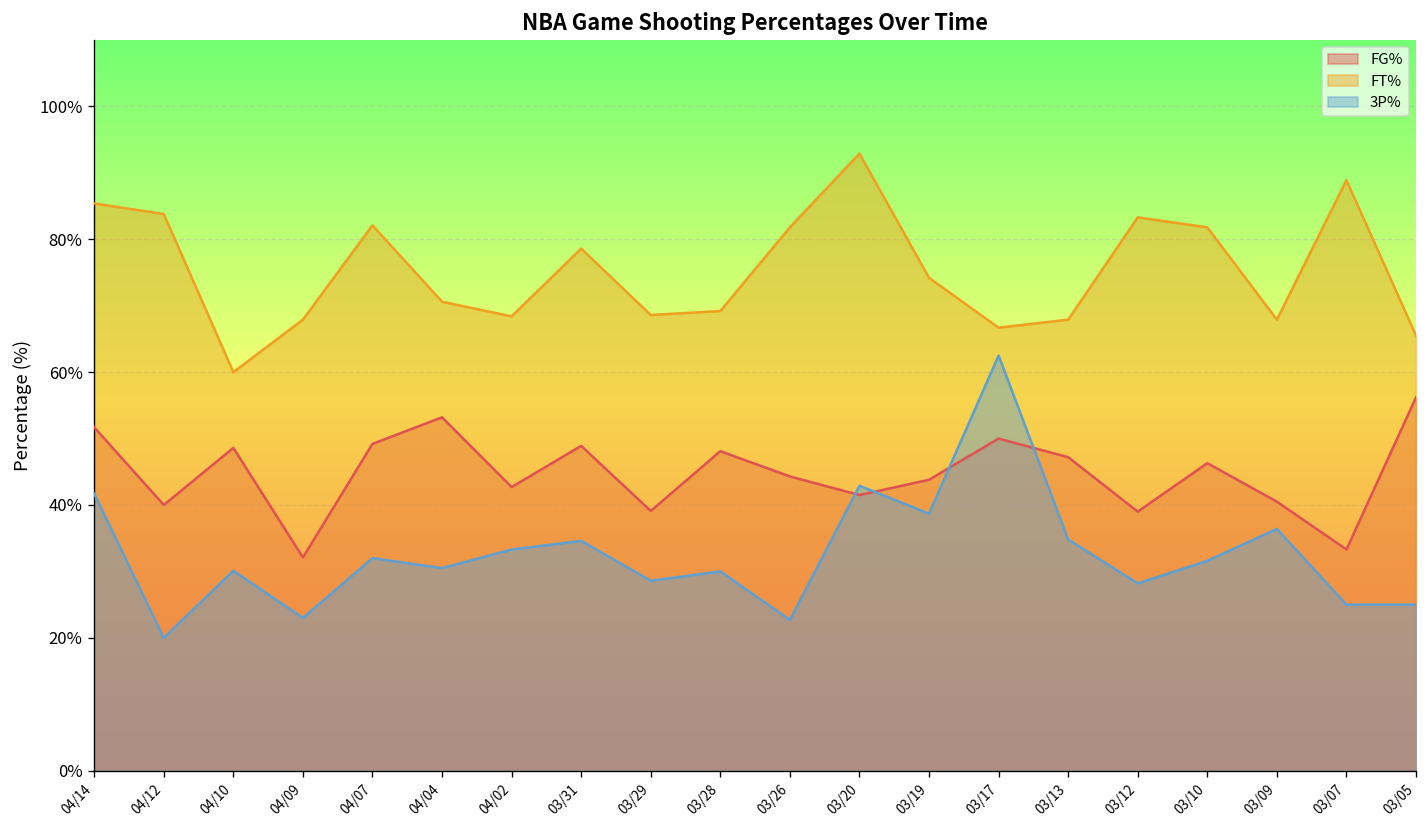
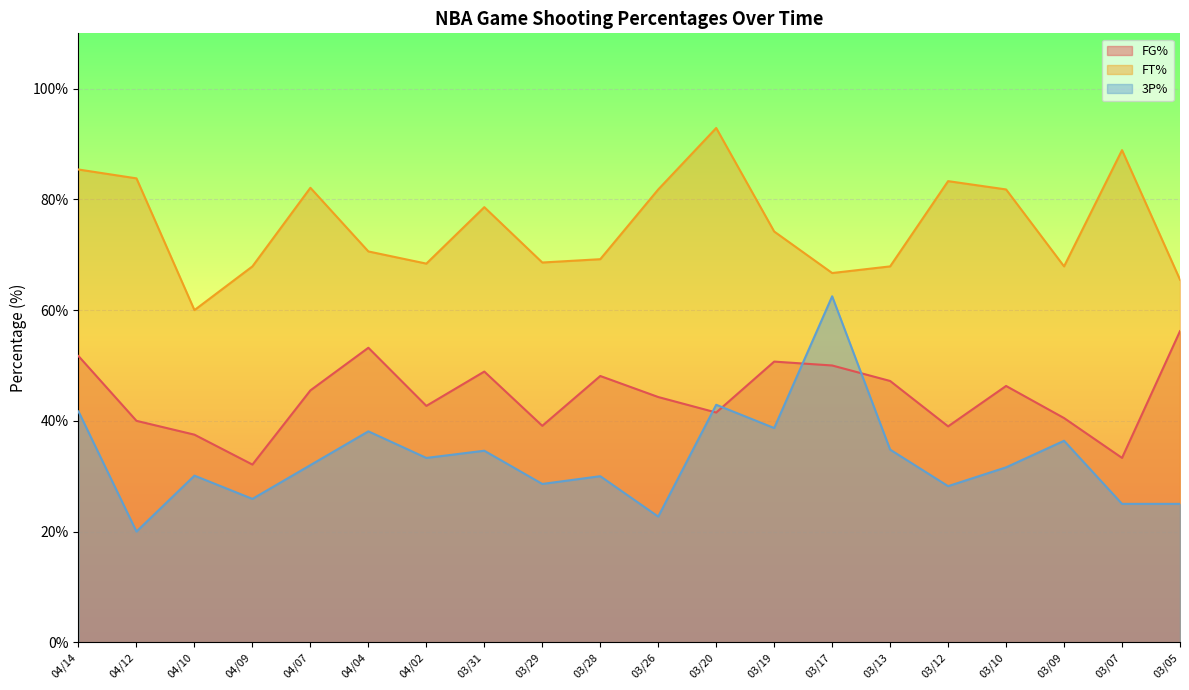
FG%, 04/10: 49% -> 38%
3P%, 04/09: 23% -> 26%
FG%, 04/07: 49% -> 46%
3P%, 04/04: 31% -> 38%
FG%, 03/19: 44% -> 51%
